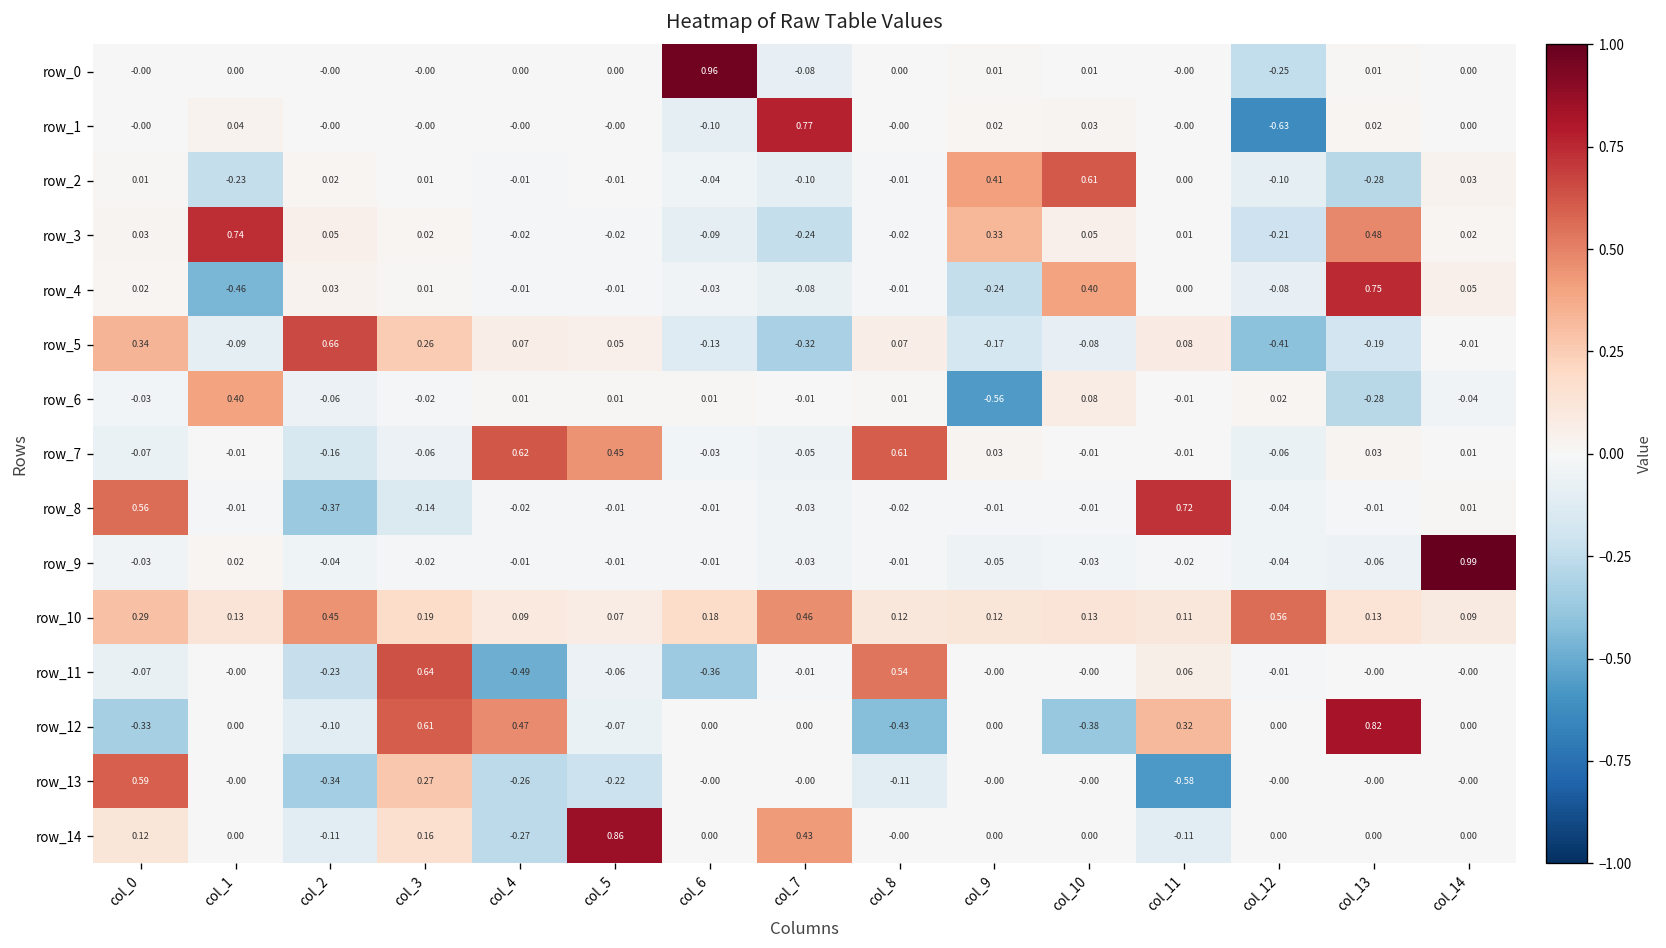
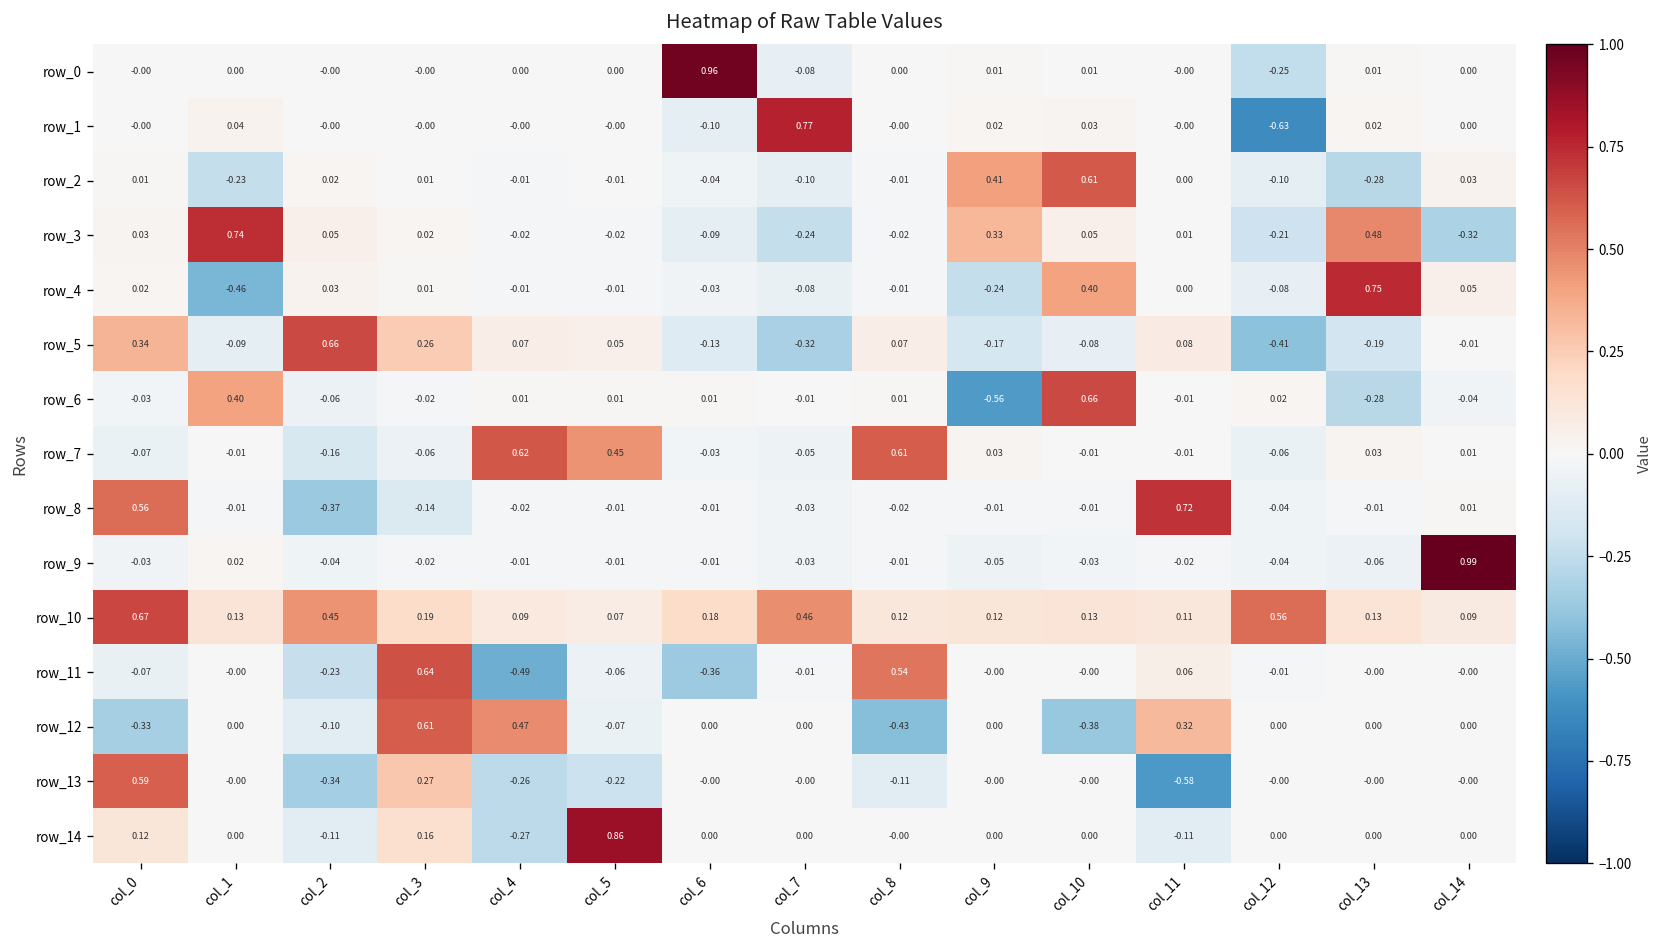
row_3, col_14: 0.02 -> -0.32
row_6, col_10: 0.08 -> 0.66
row_10, col_0: 0.29 -> 0.67
row_12, col_13: 0.82 -> 0.00
row_14, col_7: 0.43 -> 0.00
